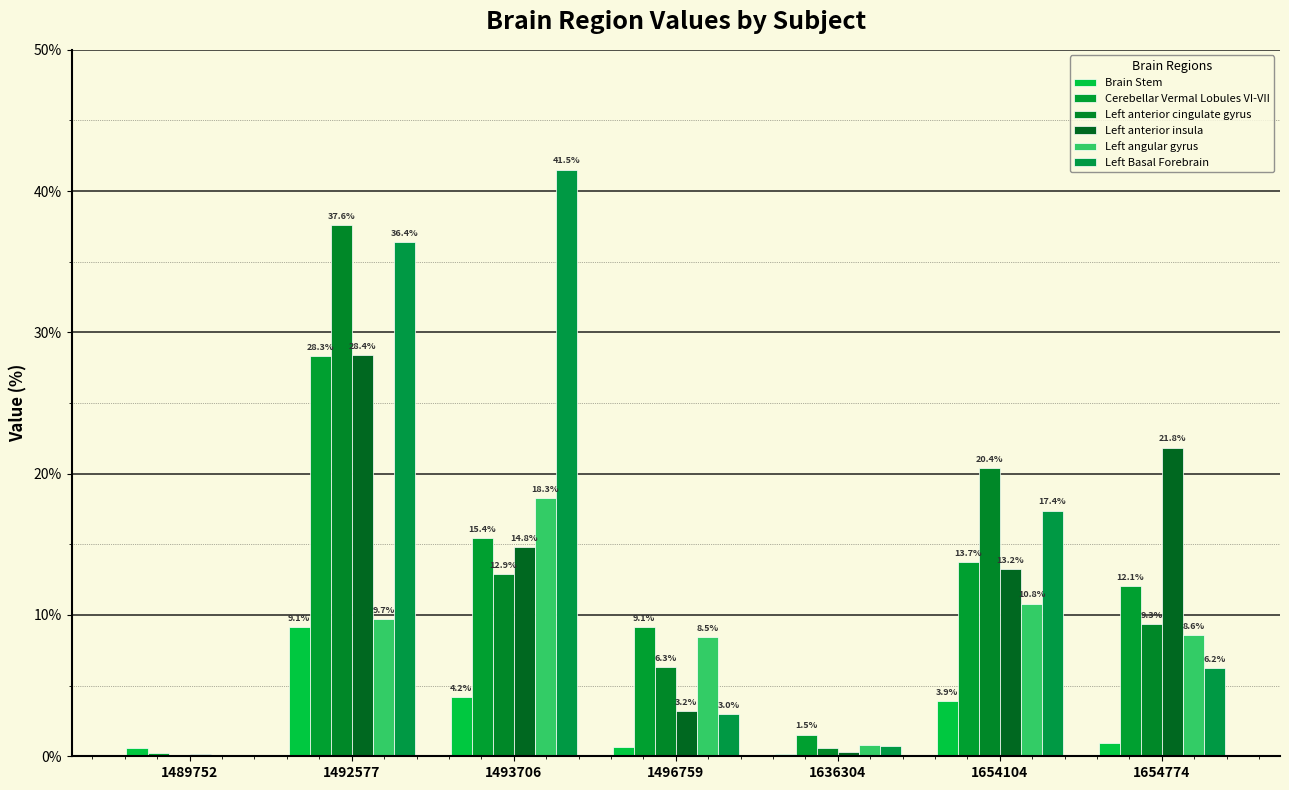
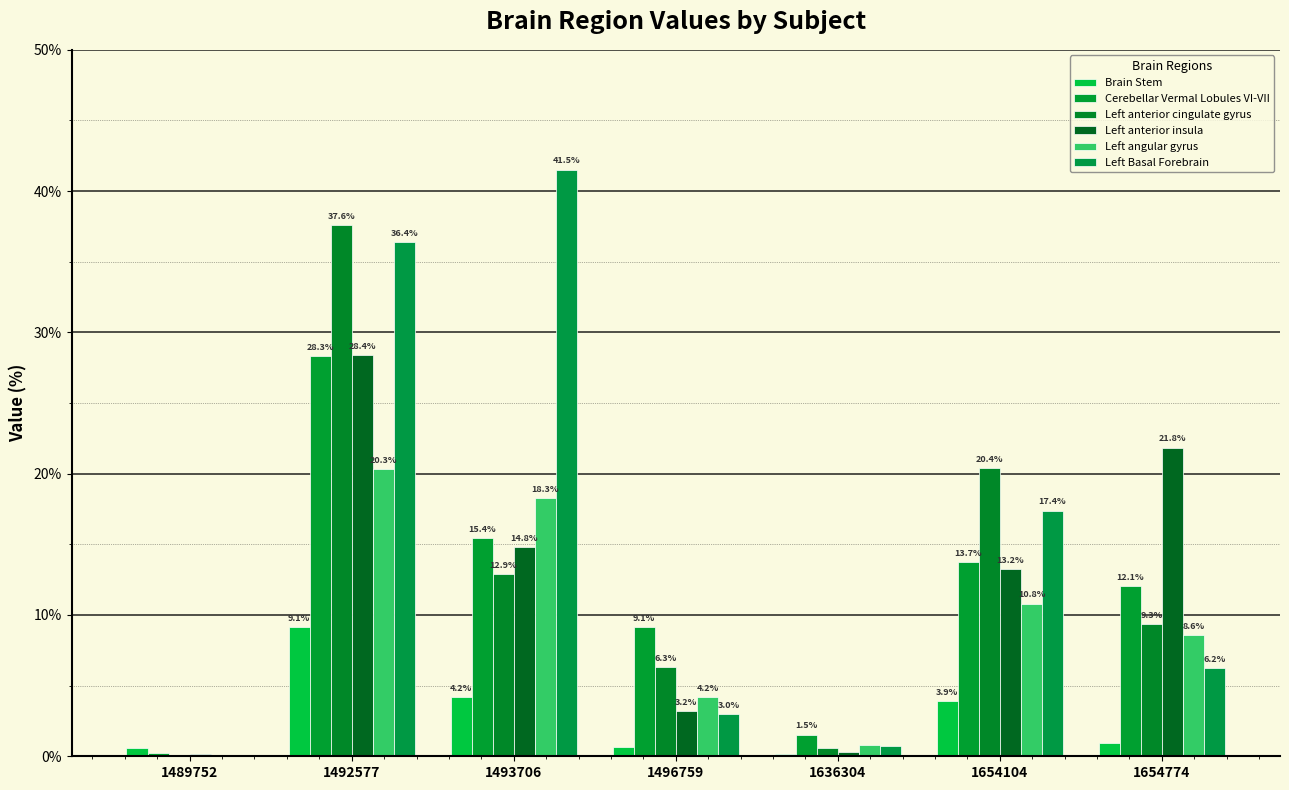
Left angular gyrus, 1492577: 9.7% -> 20.3%
Left angular gyrus, 1496759: 8.5% -> 4.2%
